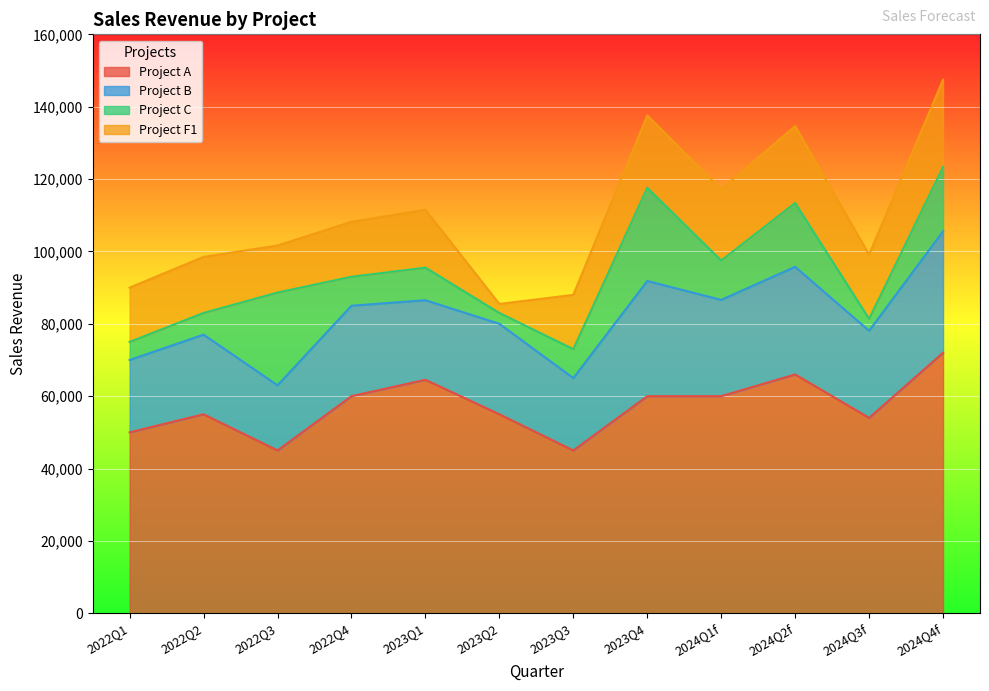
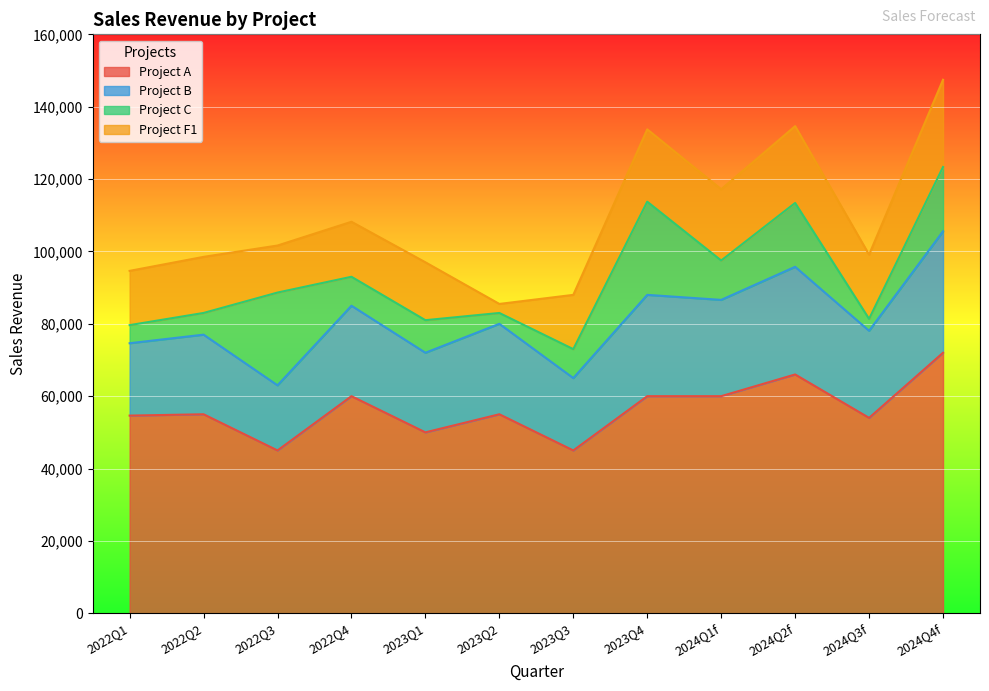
Project A, 2022Q1: 50,000 -> 55,000
Project A, 2023Q1: 65,000 -> 50,000
Project B, 2023Q4: 32,000 -> 28,000
